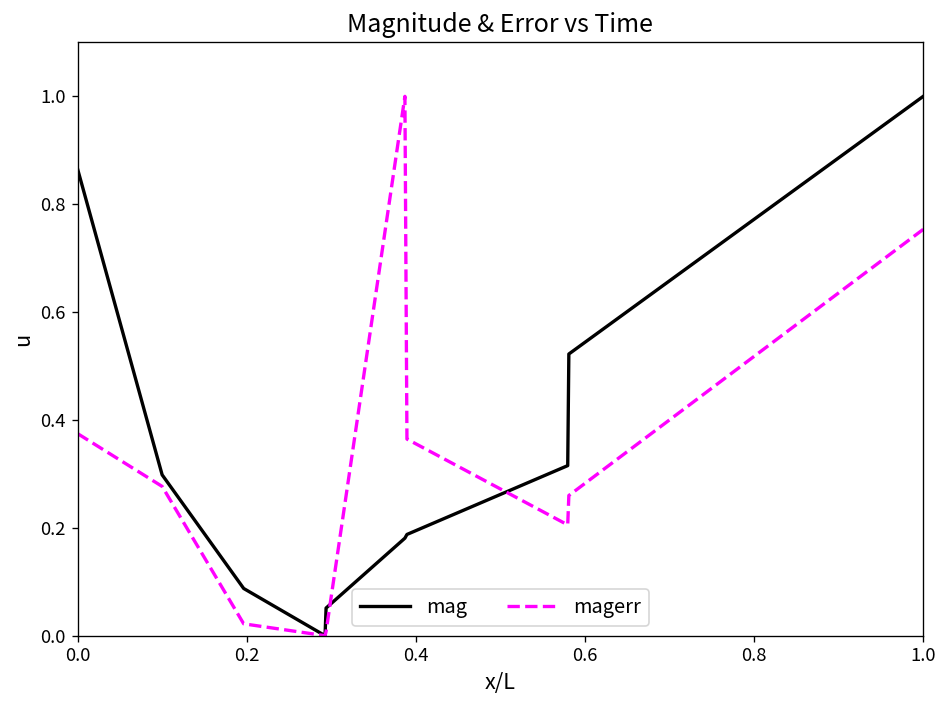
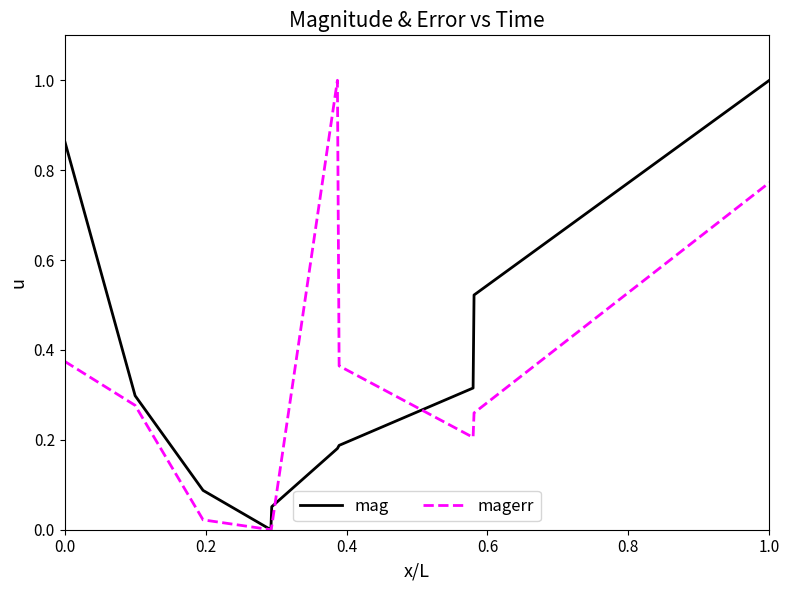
magerr, 1.0: 0.75 -> 0.77
